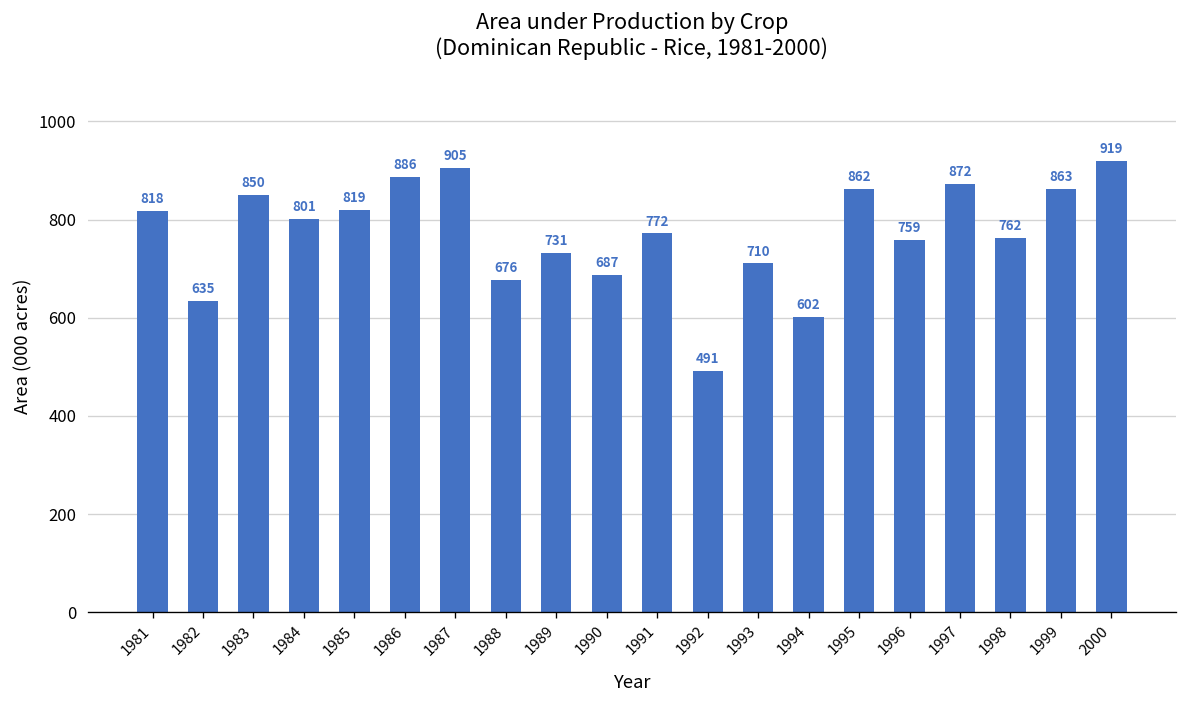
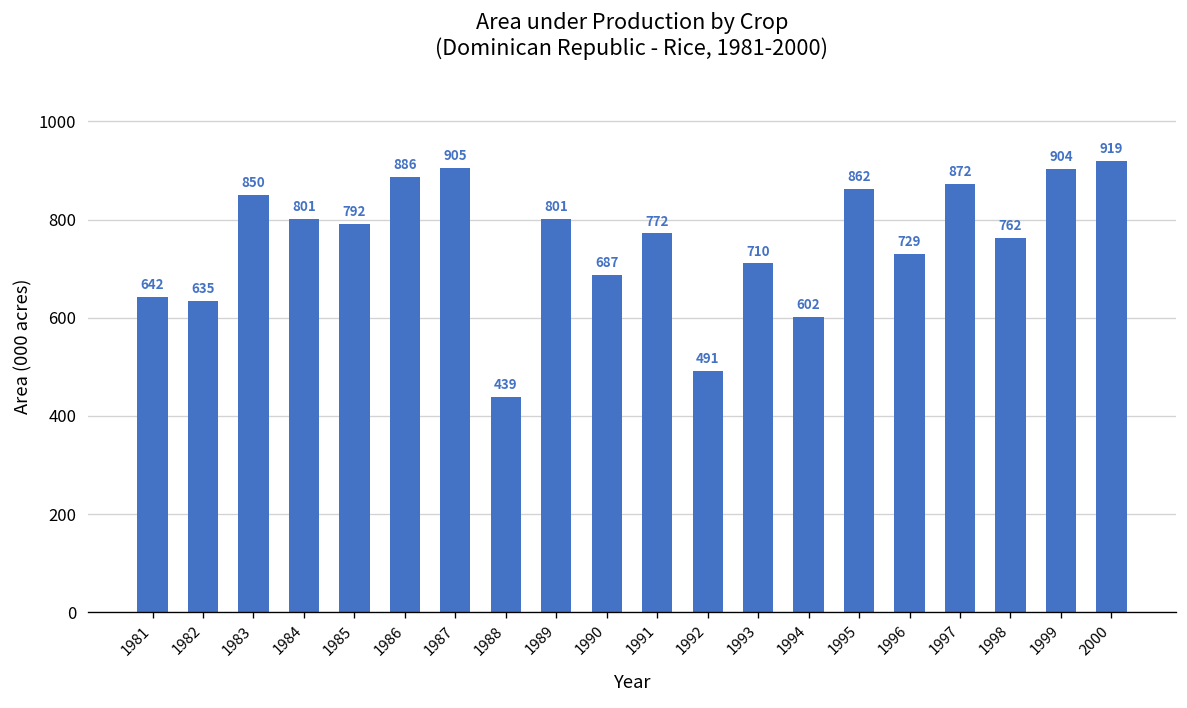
1981: 818 -> 642
1985: 819 -> 792
1988: 676 -> 439
1989: 731 -> 801
1996: 759 -> 729
1999: 863 -> 904
